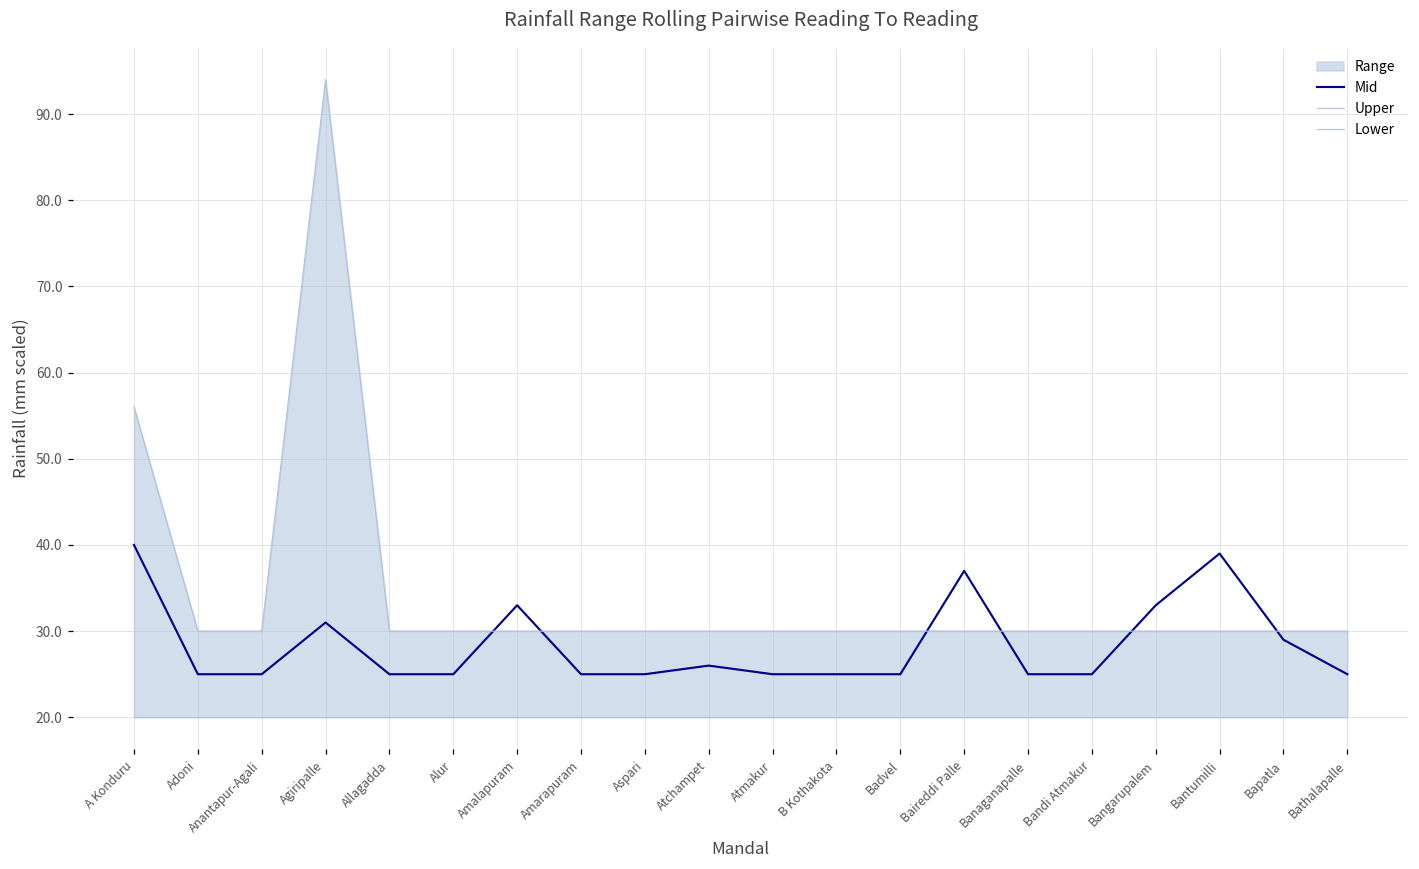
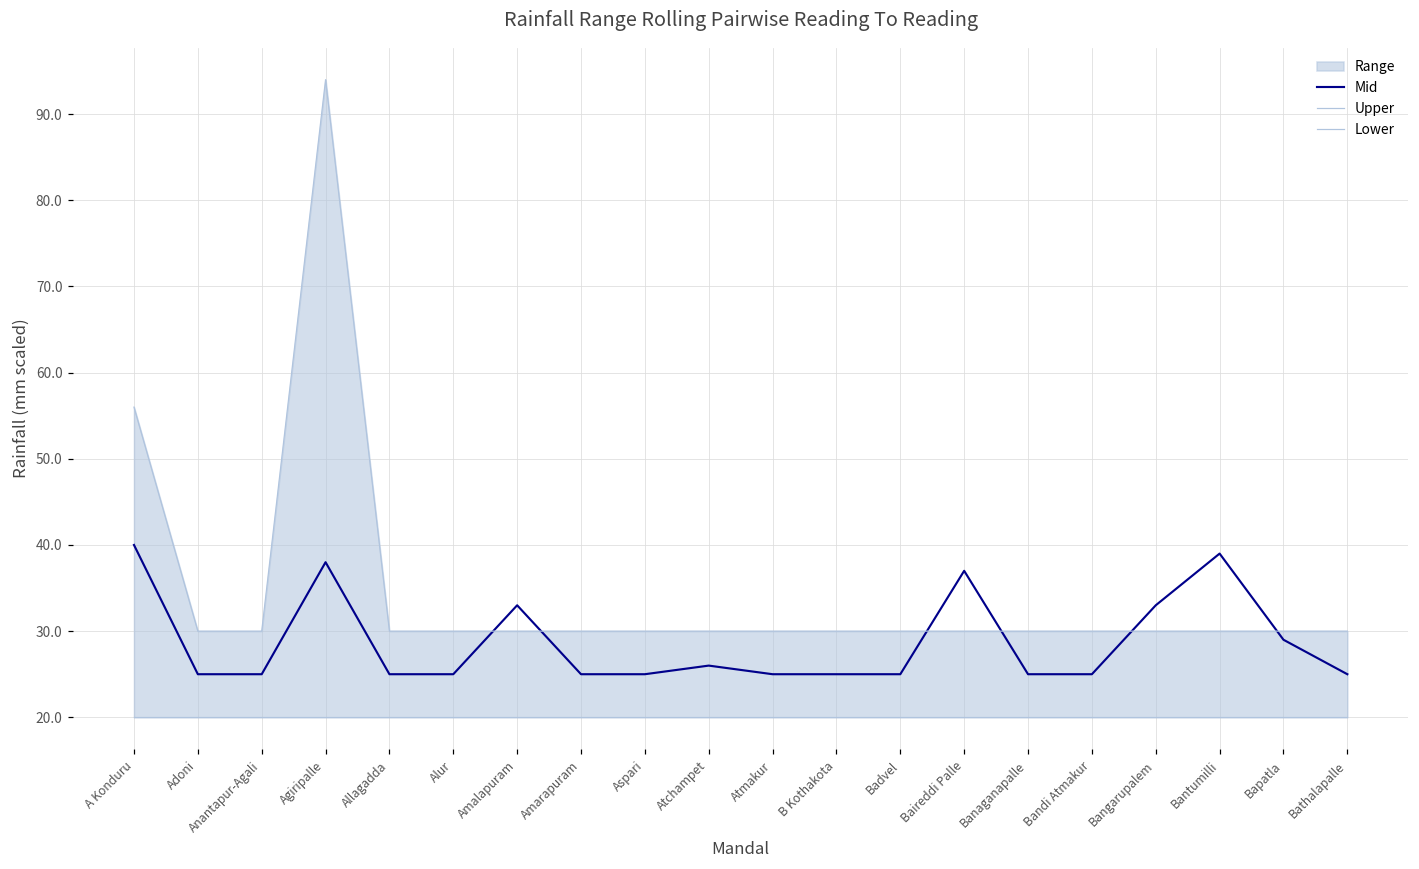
Mid, Agiripalle: 31 -> 38
